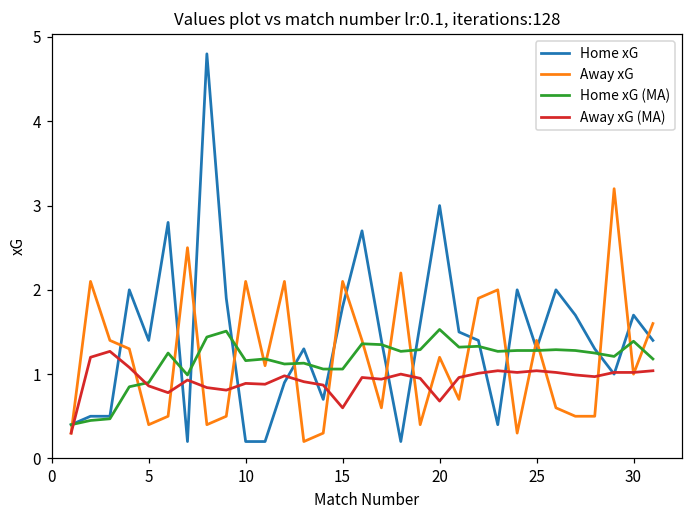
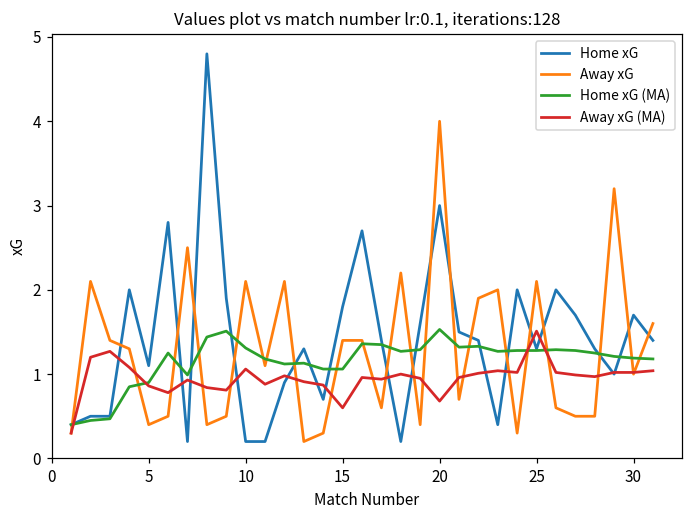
Home xG, 5: 1.4 -> 1.1
Home xG (MA), 10: 1.2 -> 1.3
Away xG (MA), 10: 0.9 -> 1.1
Away xG, 15: 2.1 -> 1.4
Away xG, 20: 1.2 -> 4.0
Away xG, 25: 1.4 -> 2.1
Away xG (MA), 25: 1.0 -> 1.5
Home xG (MA), 30: 1.4 -> 1.2
